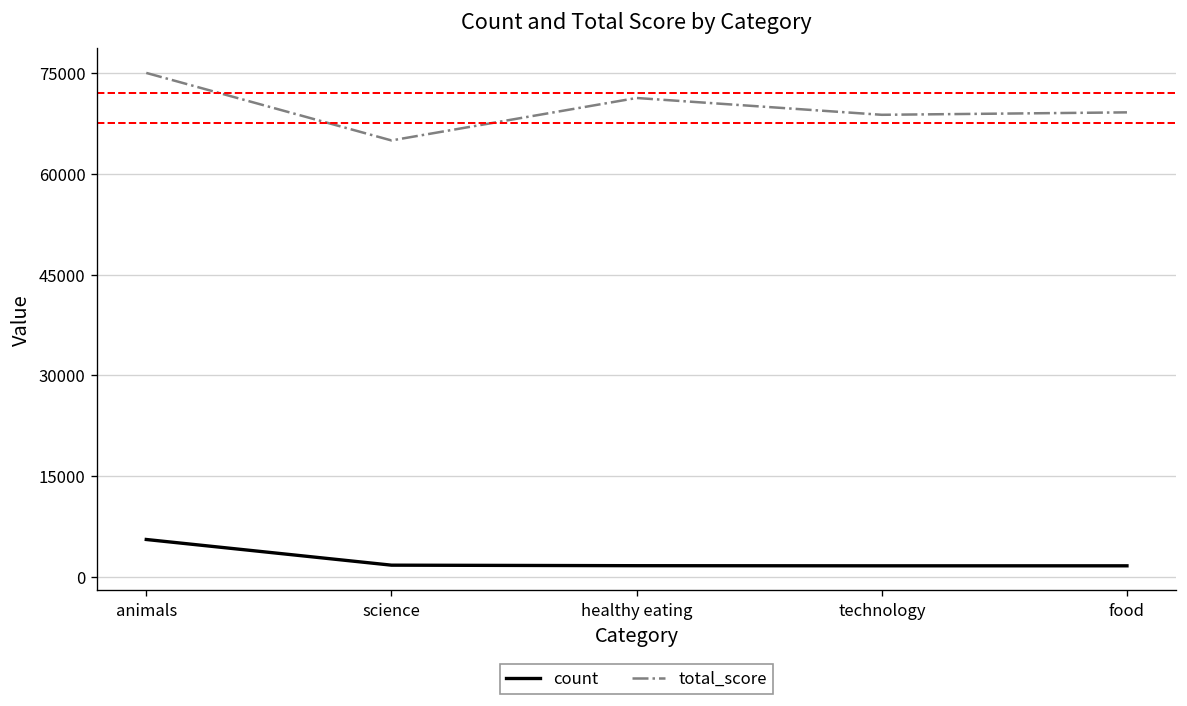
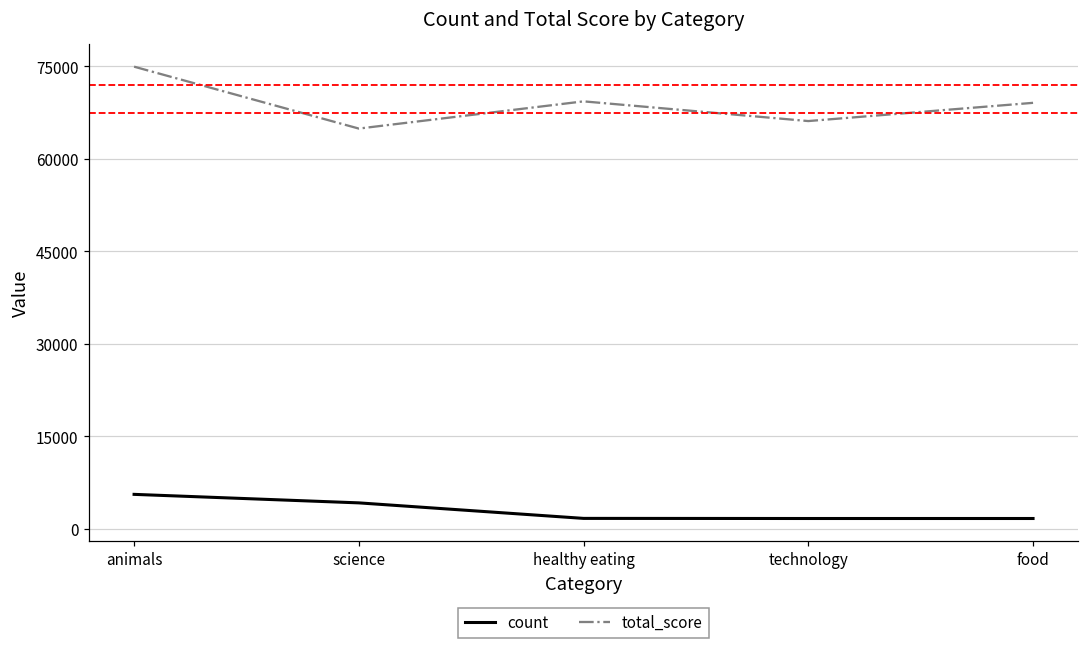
count, science: 2000 -> 4000
total_score, healthy eating: 71000 -> 69000
total_score, technology: 69000 -> 66000
